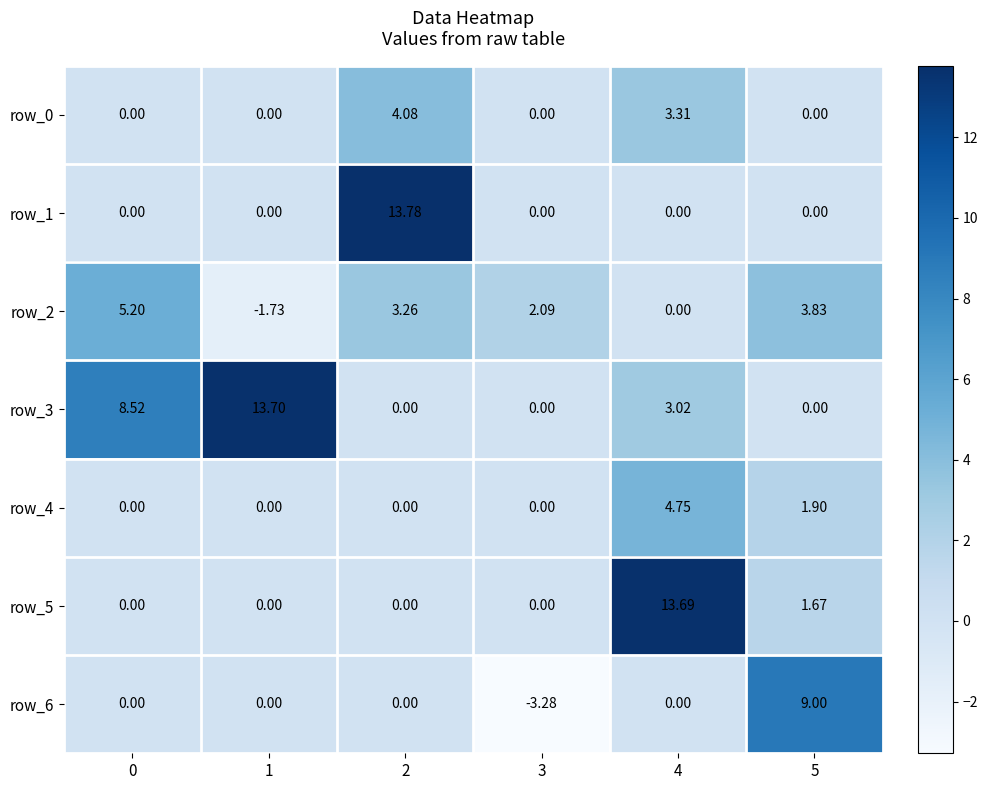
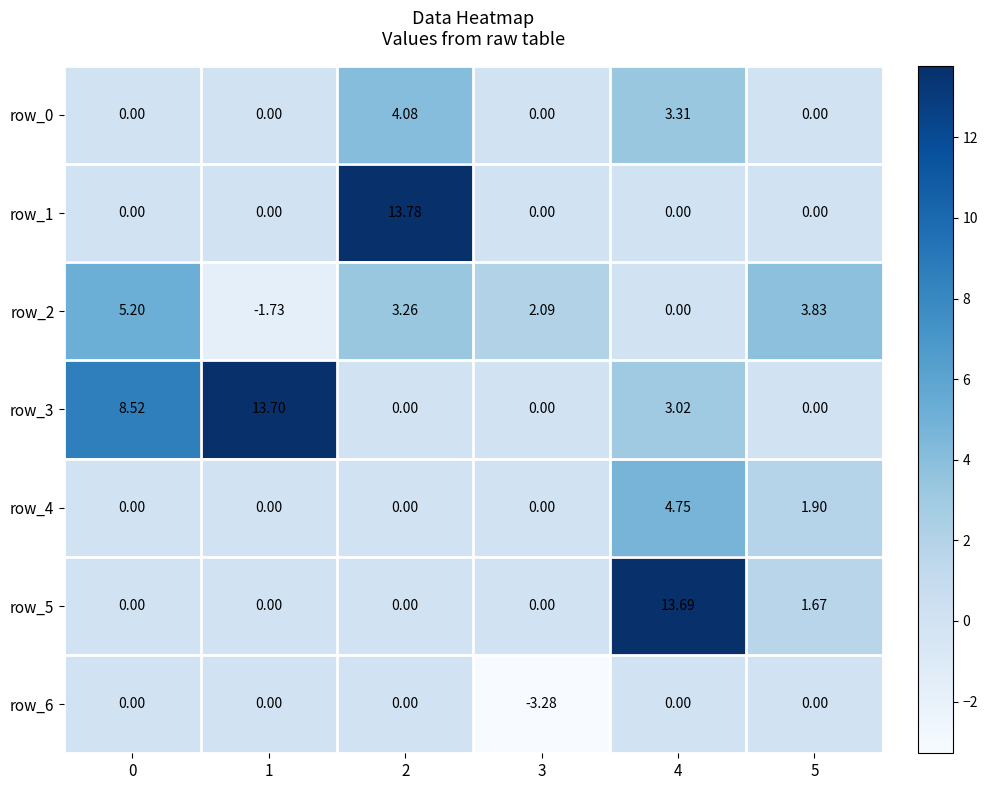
row_6, 5: 9.00 -> 0.00
